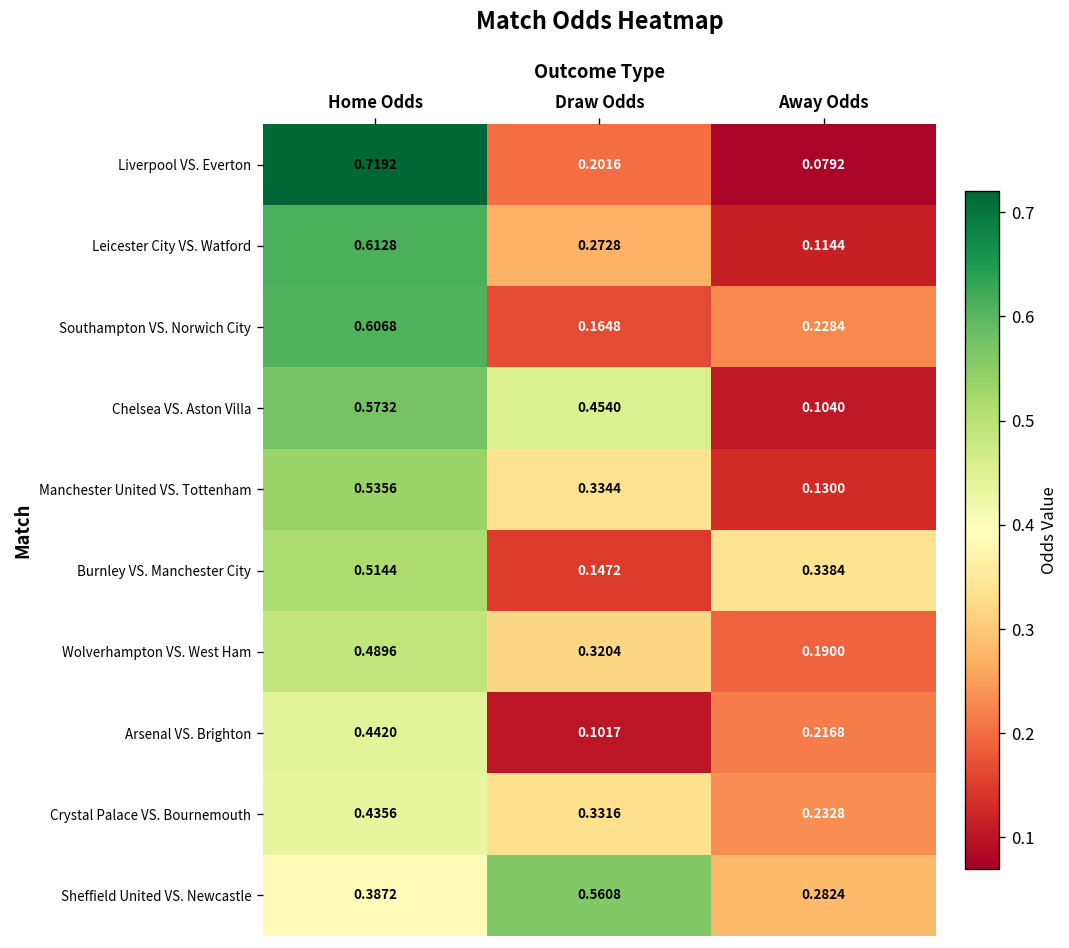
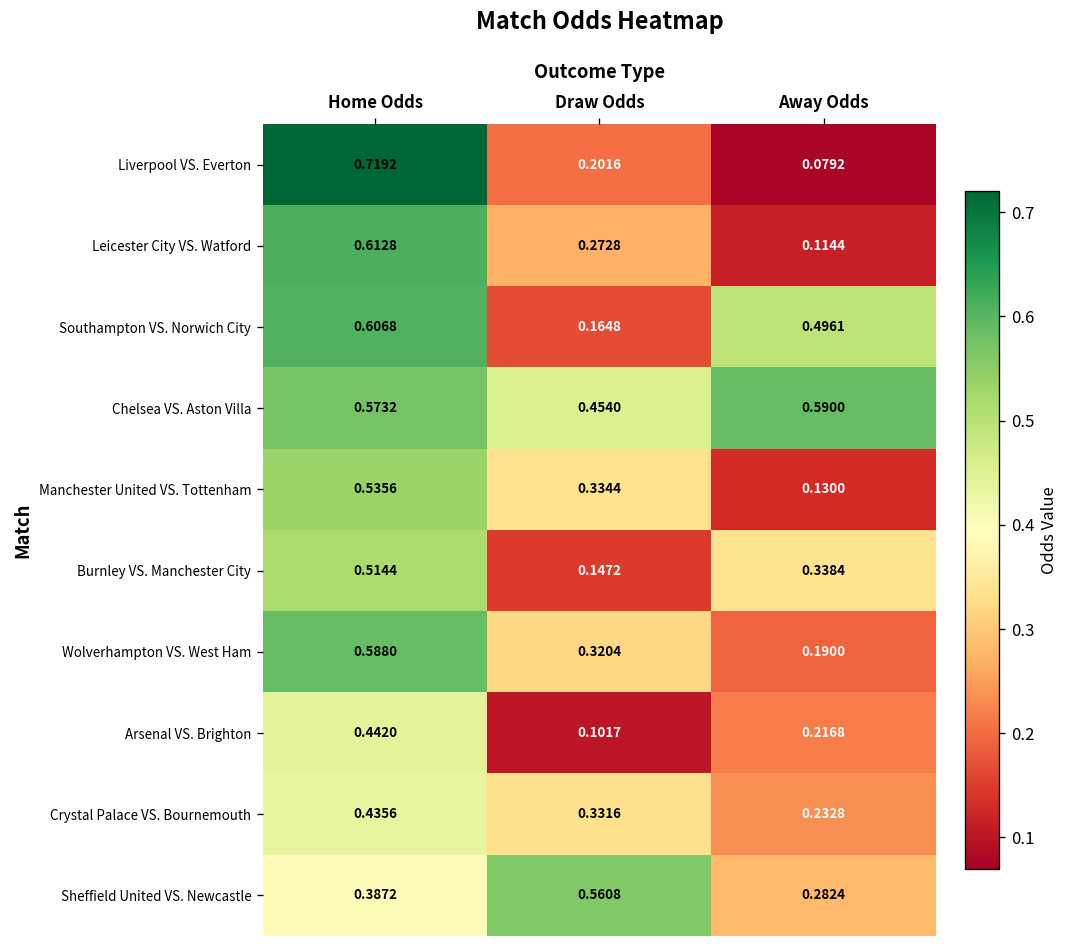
Southampton VS. Norwich City, Away Odds: 0.2284 -> 0.4961
Chelsea VS. Aston Villa, Away Odds: 0.1040 -> 0.5900
Wolverhampton VS. West Ham, Home Odds: 0.4896 -> 0.5880
